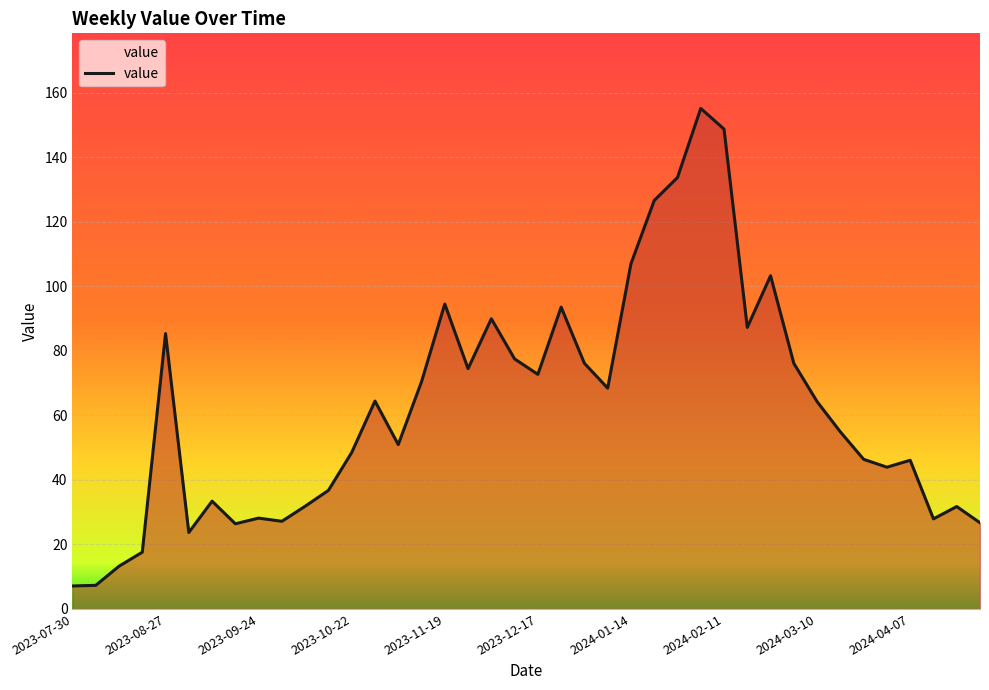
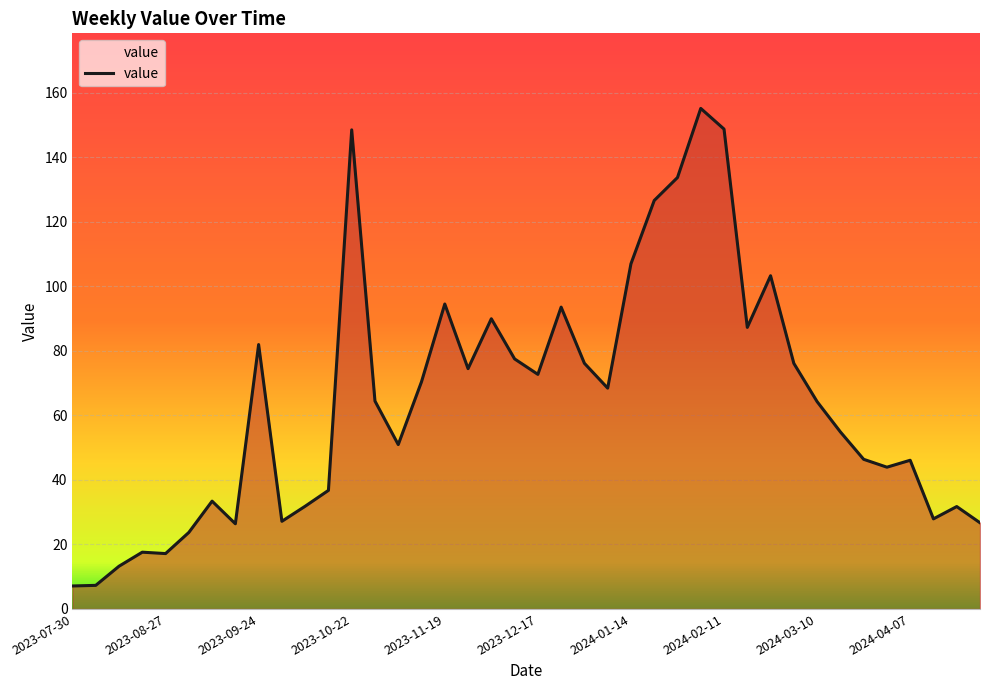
2023-08-27: 85 -> 17
2023-09-24: 28 -> 82
2023-10-22: 48 -> 148
